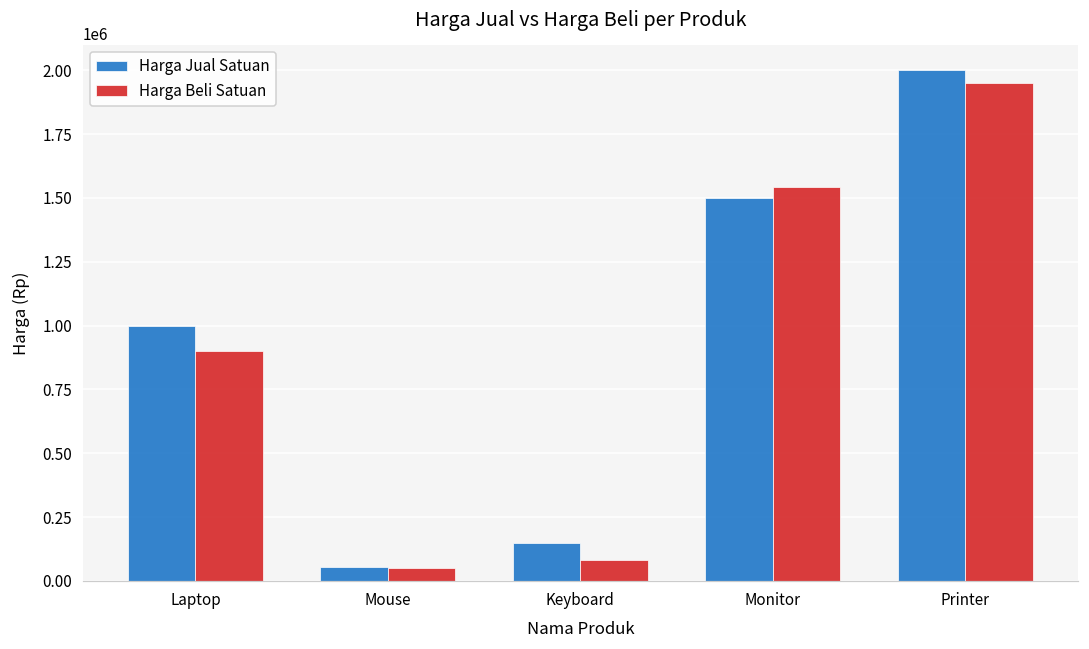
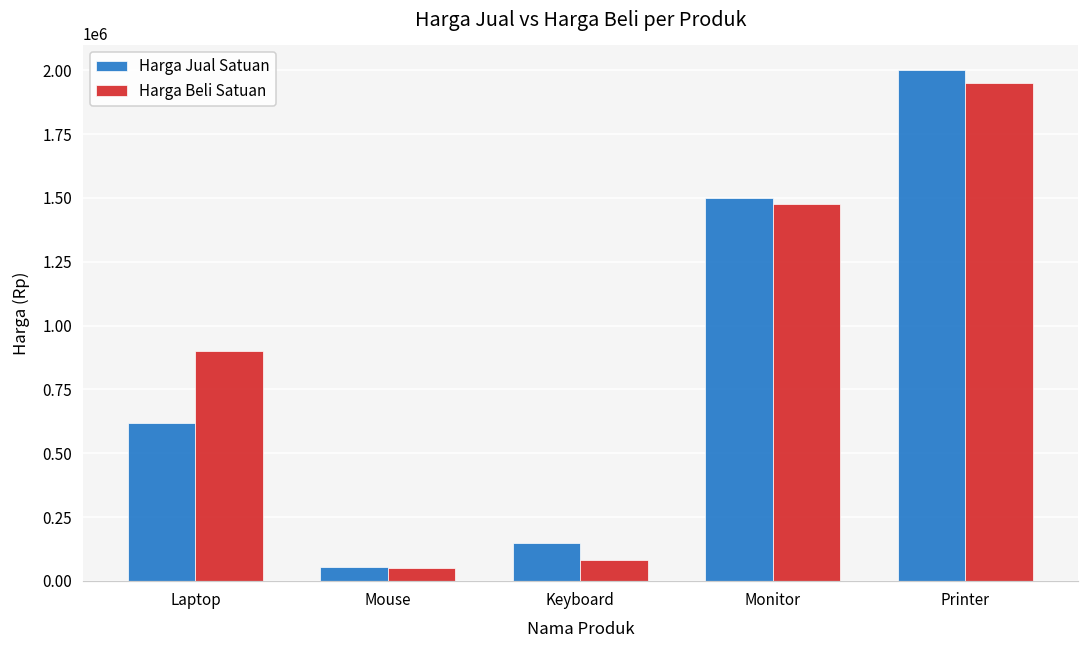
Harga Jual Satuan, Laptop: 1000000 -> 620000
Harga Beli Satuan, Monitor: 1540000 -> 1480000
